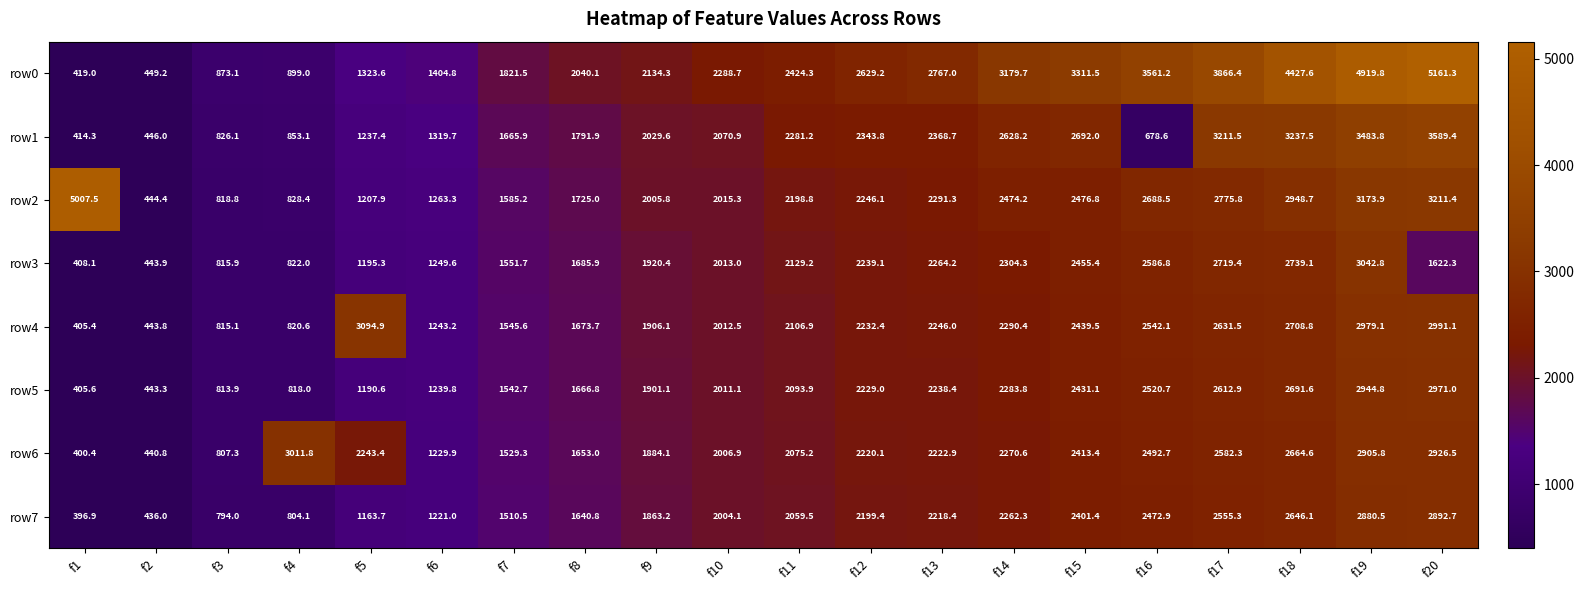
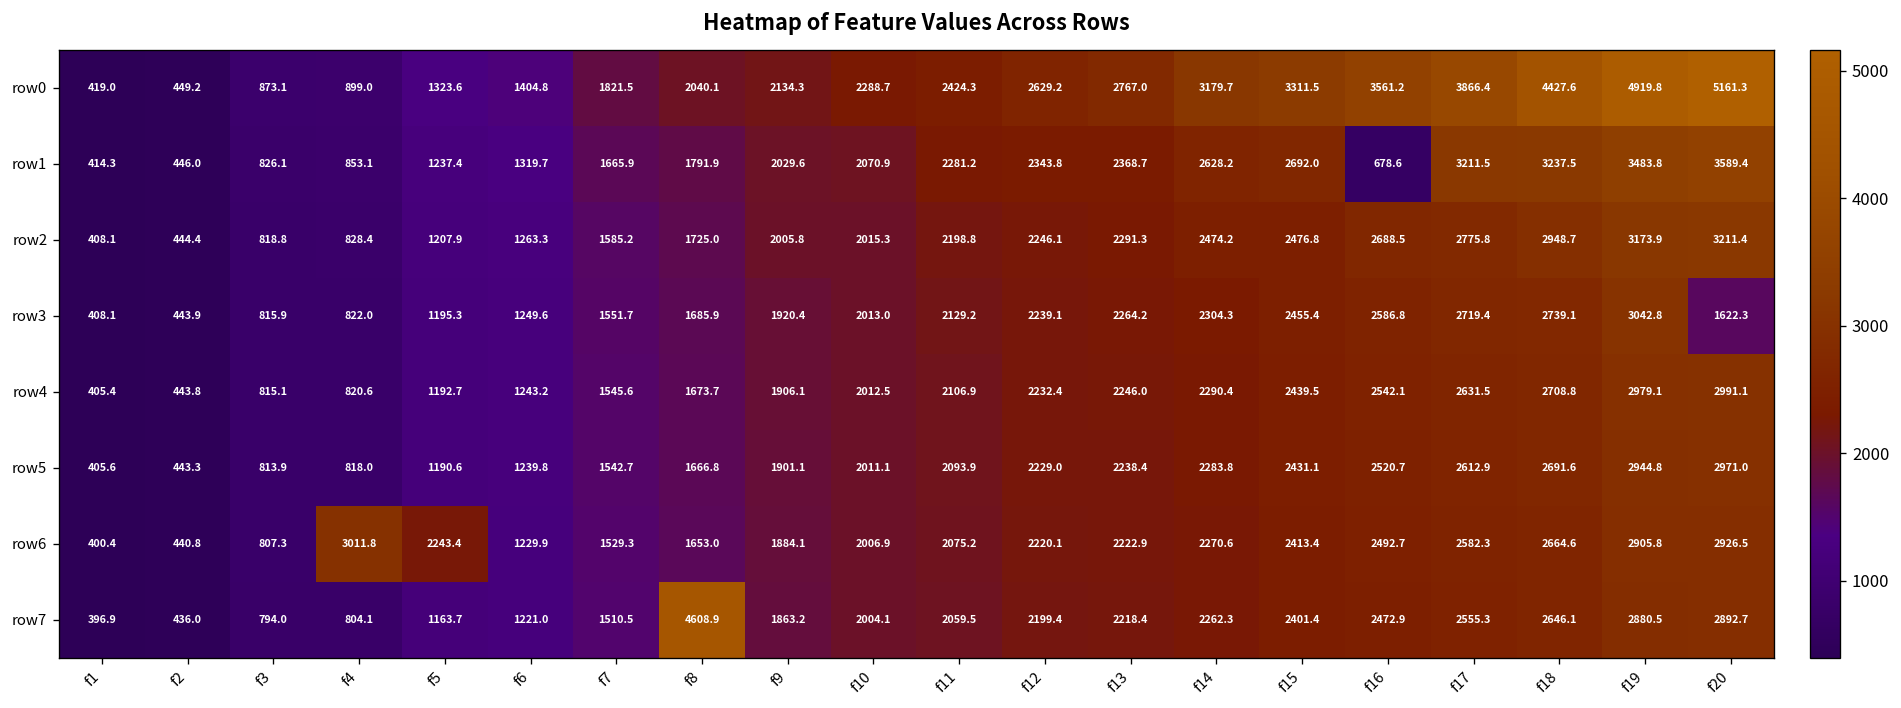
row2, f1: 5007.5 -> 408.1
row4, f5: 3094.9 -> 1192.7
row7, f8: 1640.8 -> 4608.9
